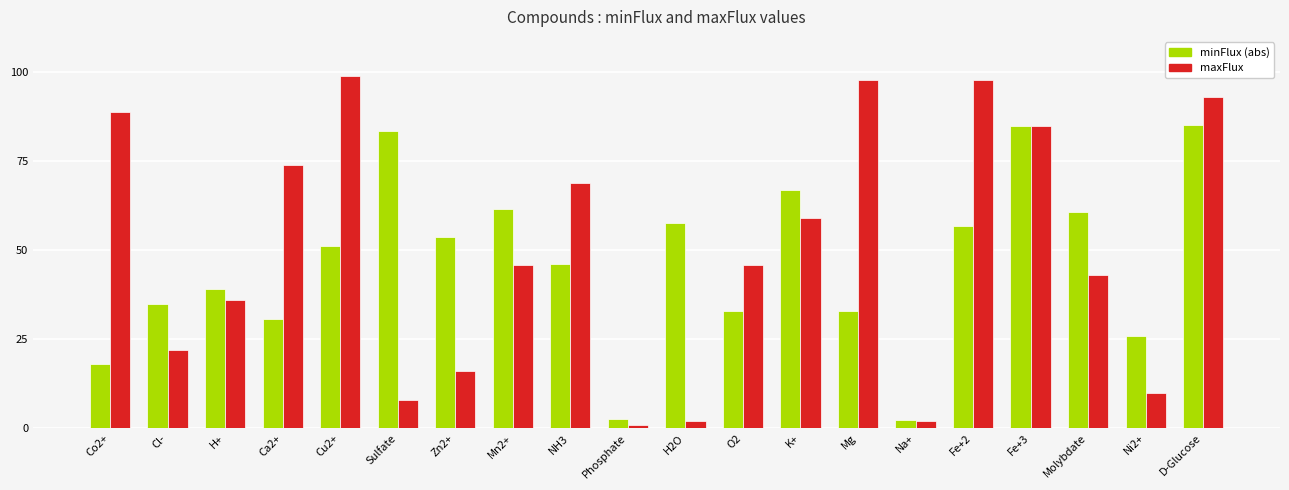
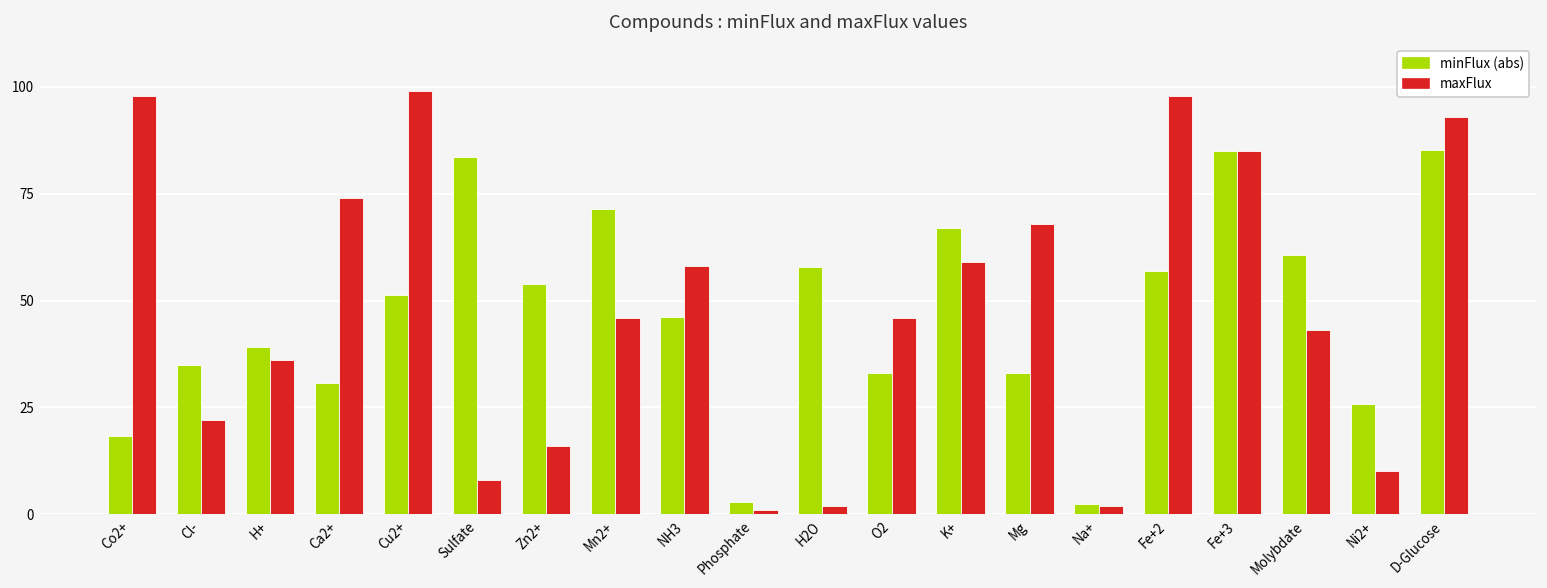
maxFlux, Co2+: 89 -> 98
minFlux (abs), Mn2+: 62 -> 71
maxFlux, NH3: 69 -> 58
maxFlux, Mg: 98 -> 68
